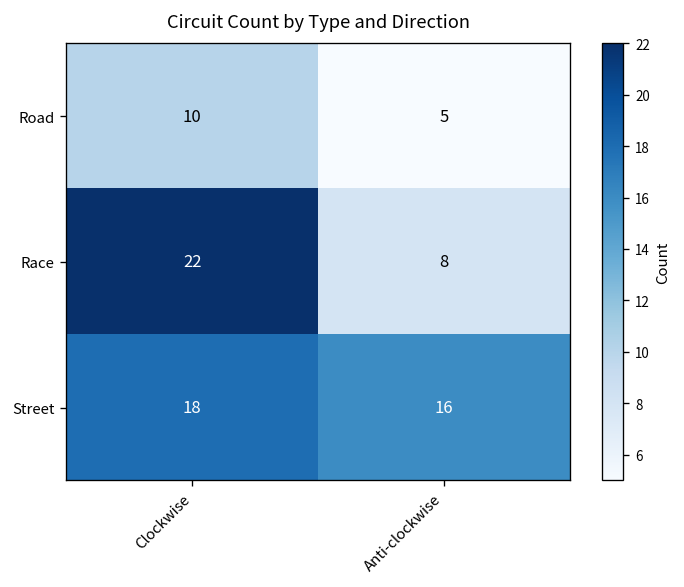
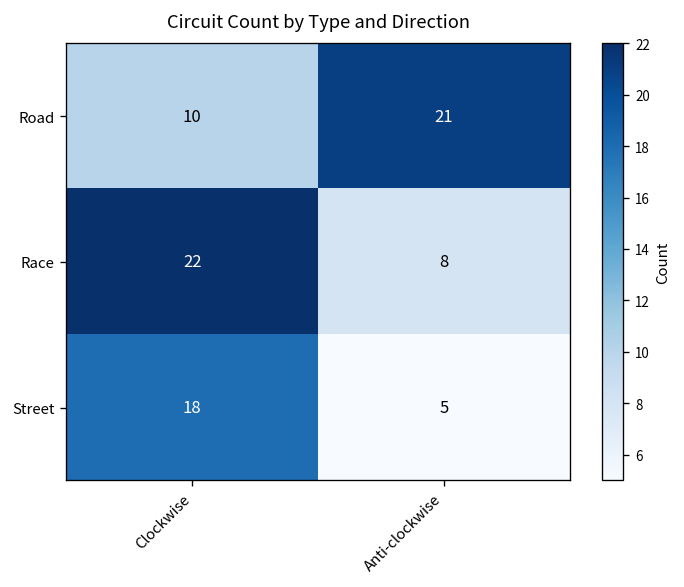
Road, Anti-clockwise: 5 -> 21
Street, Anti-clockwise: 16 -> 5
